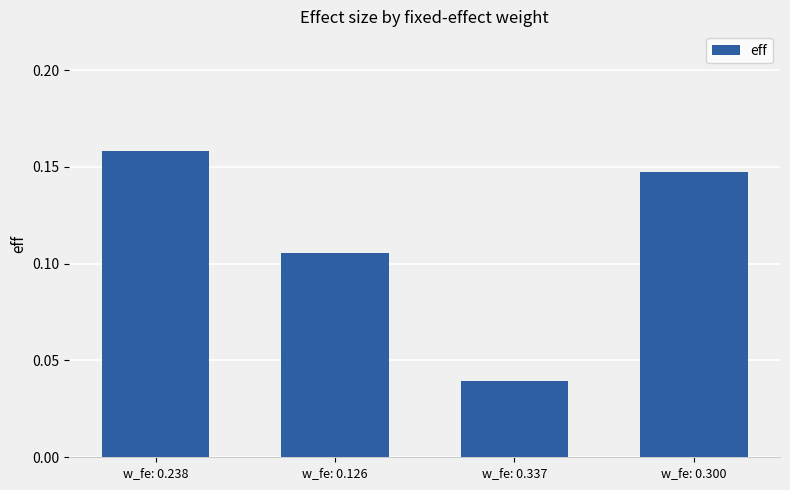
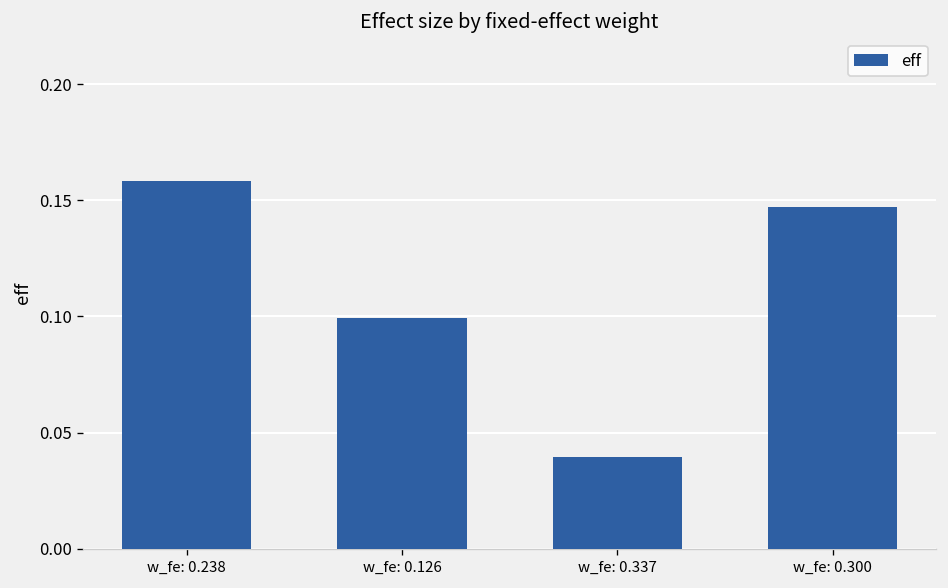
w_fe: 0.126: 0.105 -> 0.099
